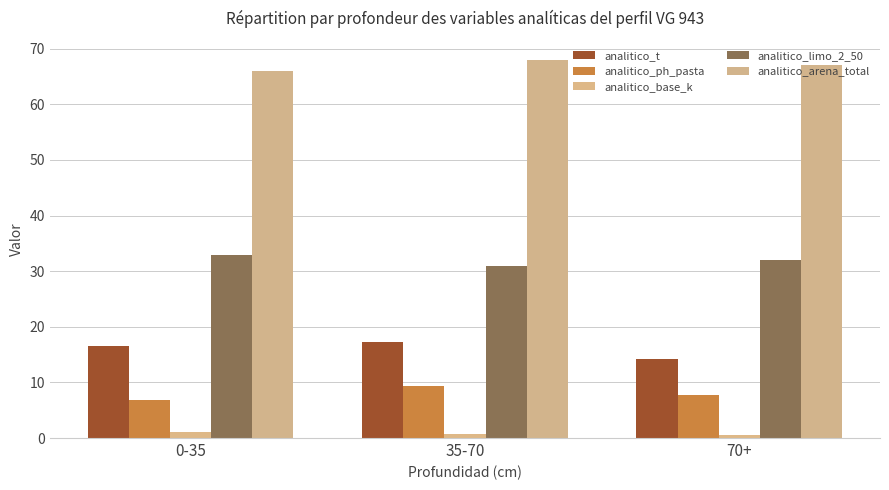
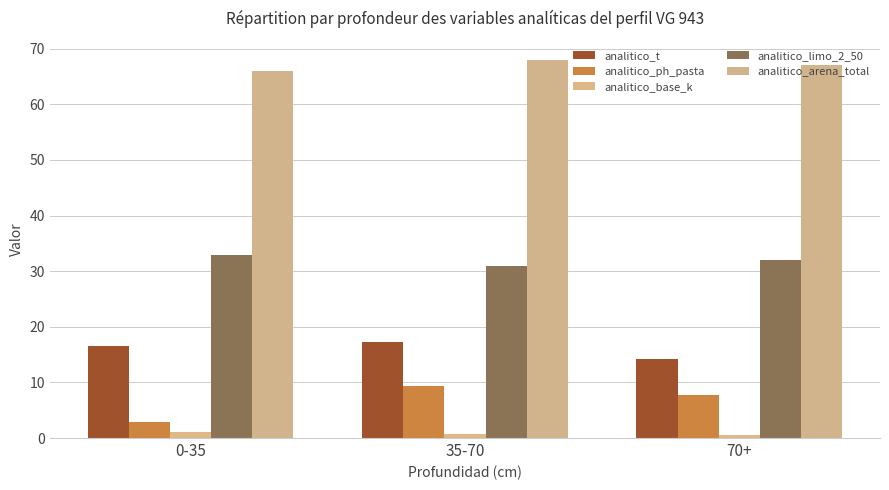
analitico_ph_pasta, 0-35: 7 -> 3
